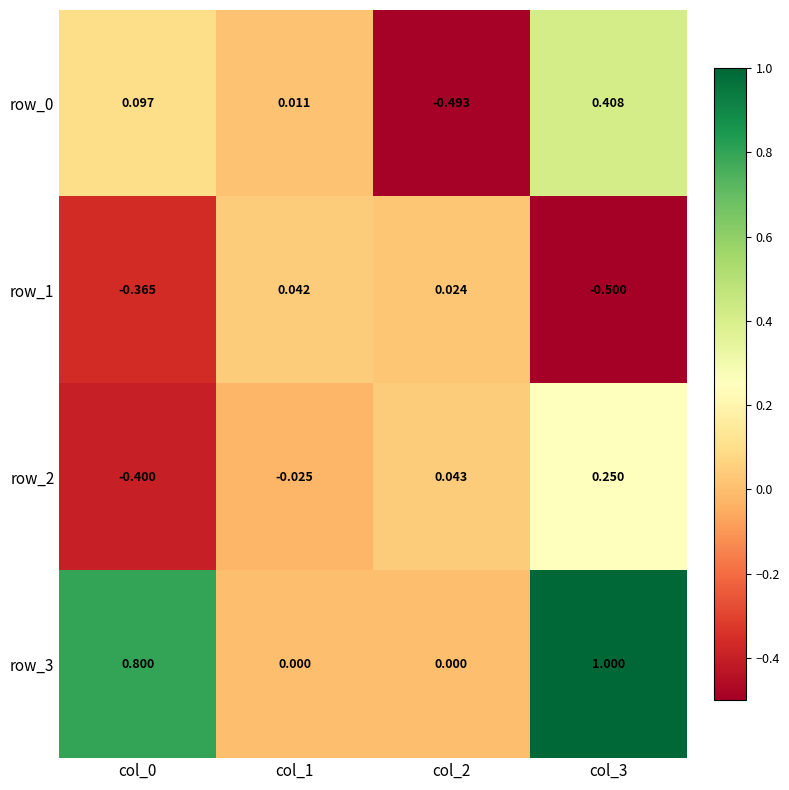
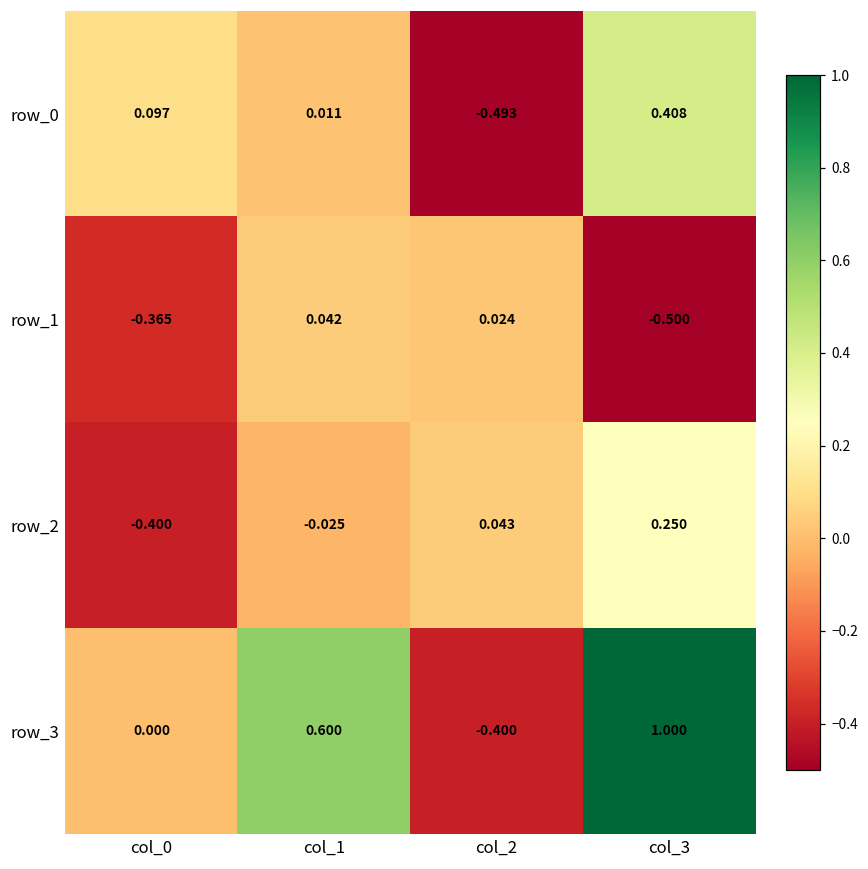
row_3, col_0: 0.800 -> 0.000
row_3, col_1: 0.000 -> 0.600
row_3, col_2: 0.000 -> -0.400
